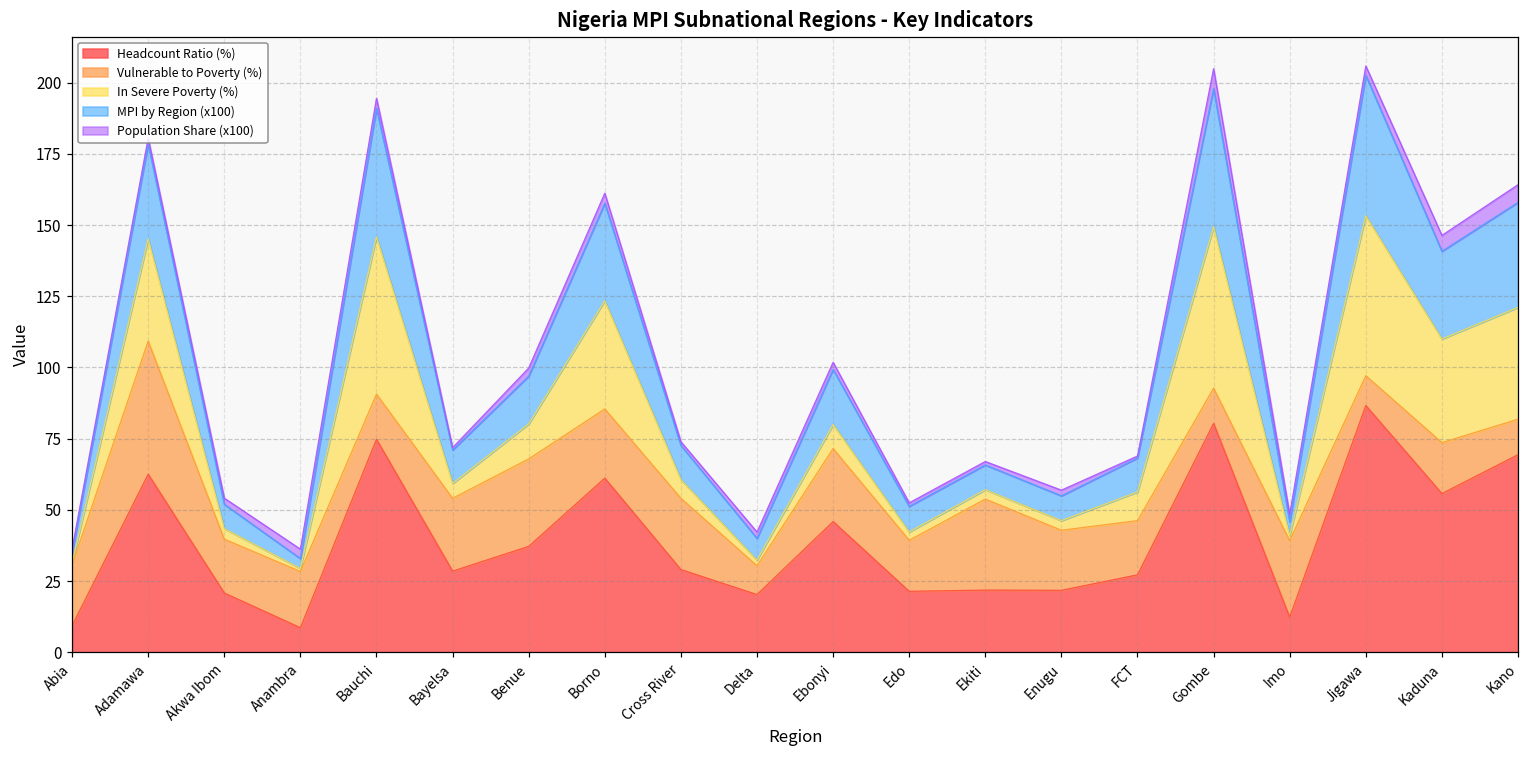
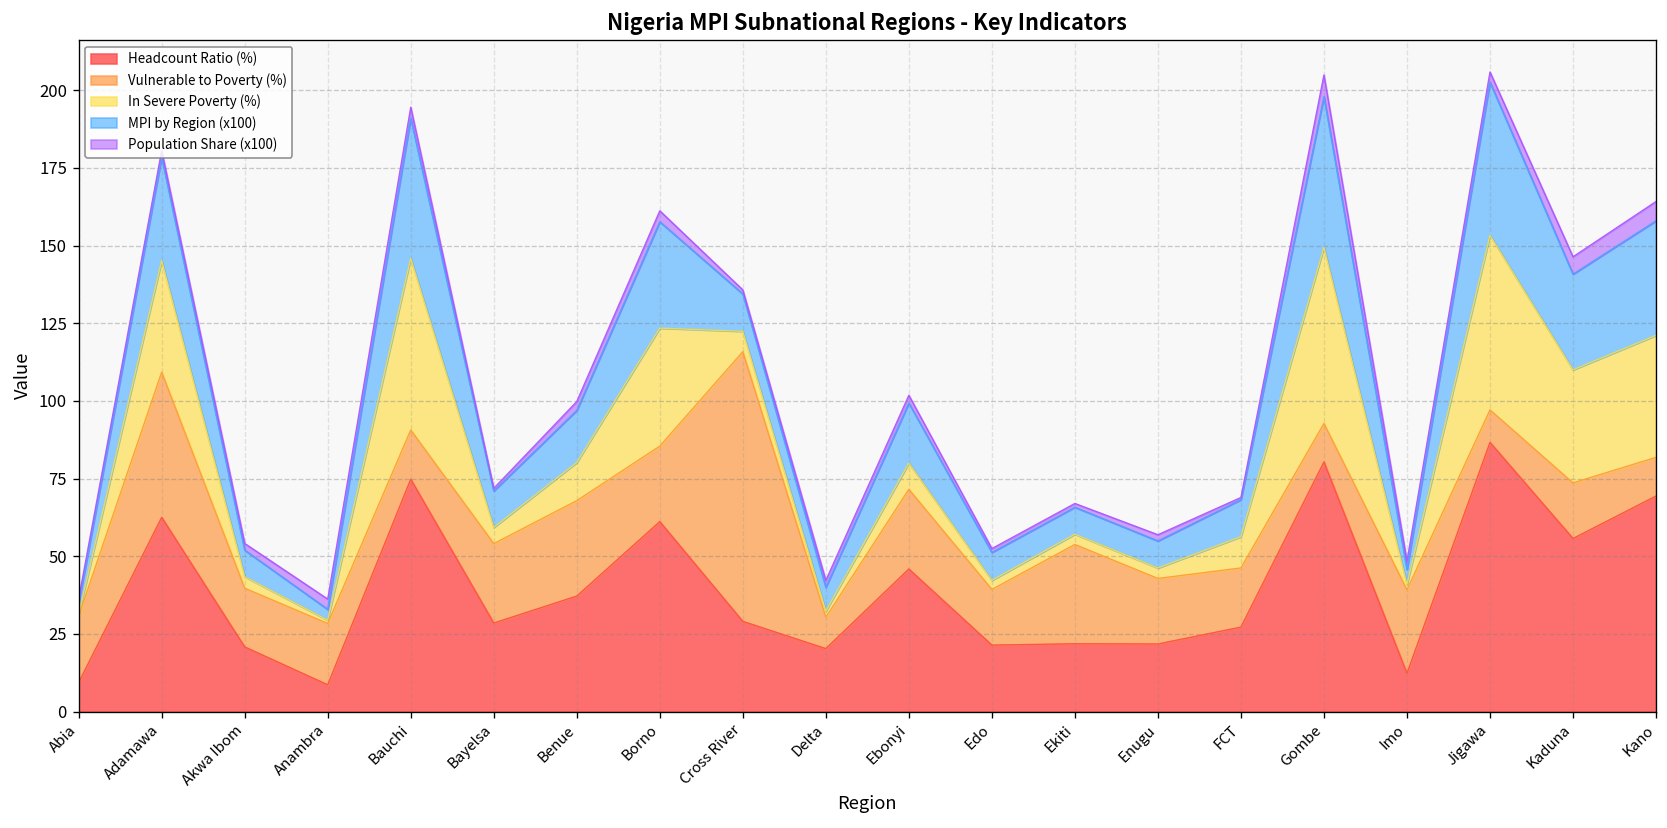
Vulnerable to Poverty (%), Cross River: 25 -> 87
